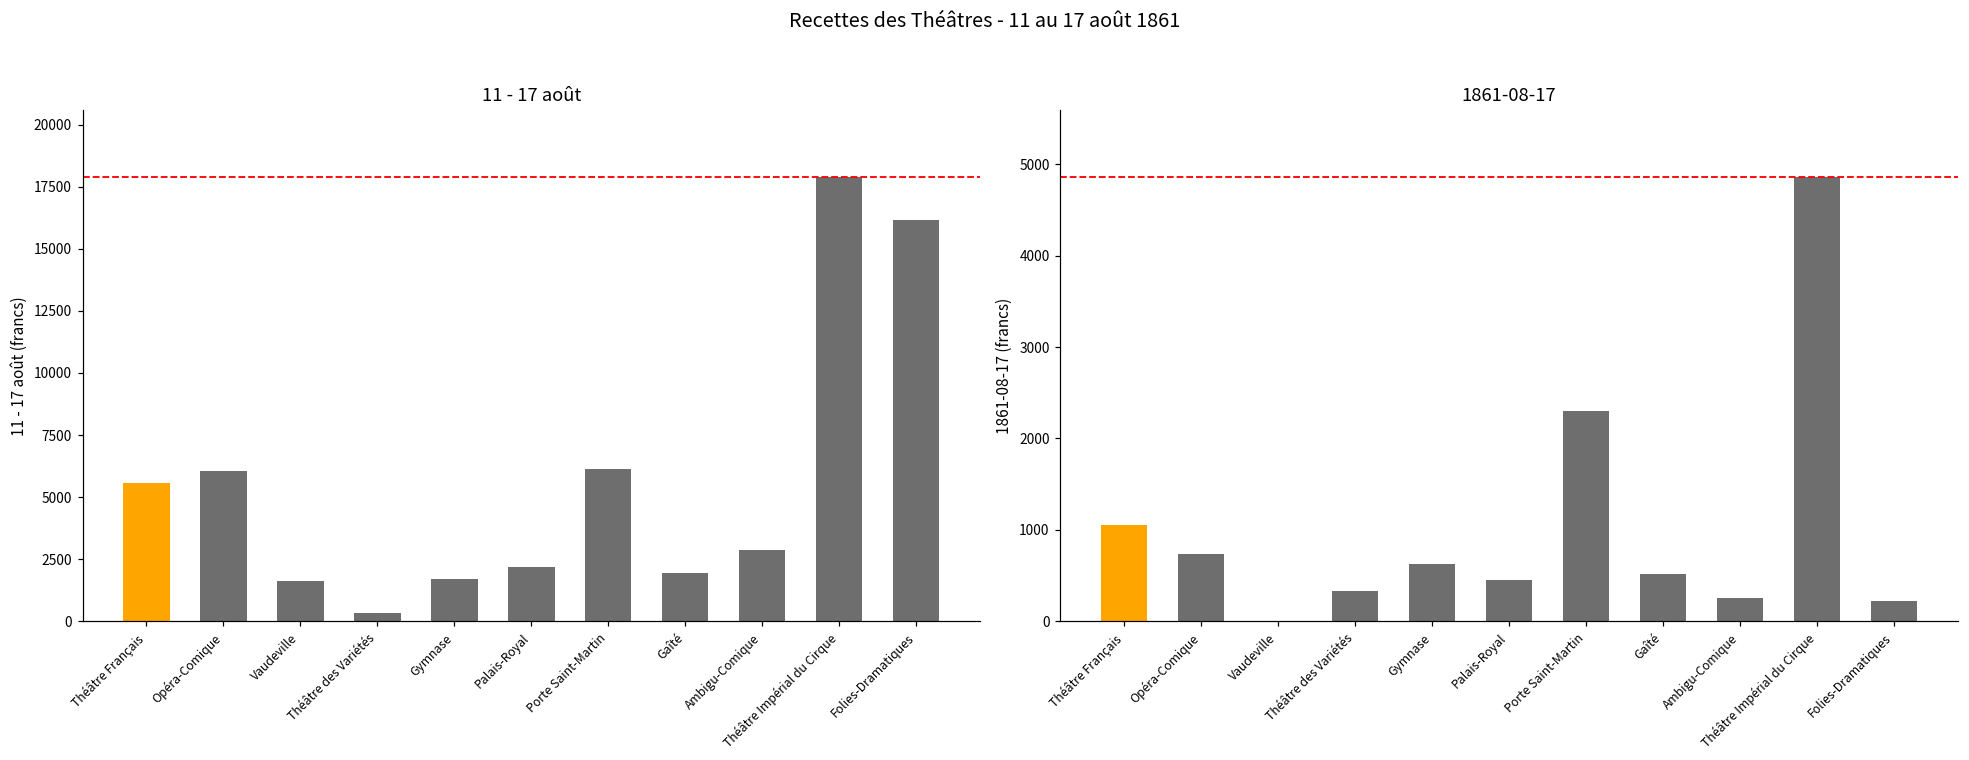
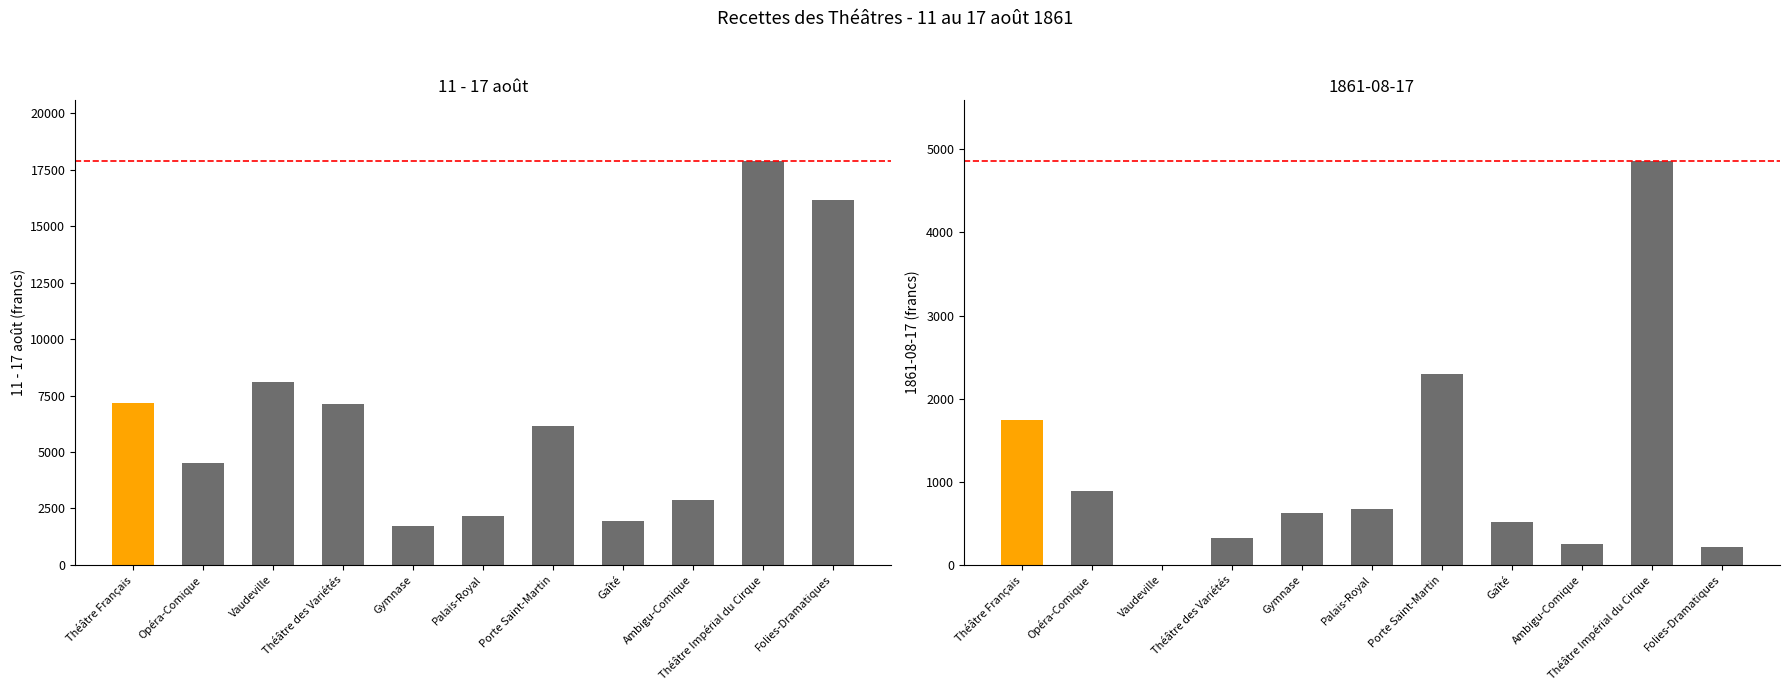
11 - 17 août, Théâtre Français: 5600 -> 7200
11 - 17 août, Opéra-Comique: 6100 -> 4500
11 - 17 août, Vaudeville: 1600 -> 8100
11 - 17 août, Théâtre des Variétés: 300 -> 7100
1861-08-17, Théâtre Français: 1000 -> 1700
1861-08-17, Opéra-Comique: 700 -> 900
1861-08-17, Palais-Royal: 500 -> 700
